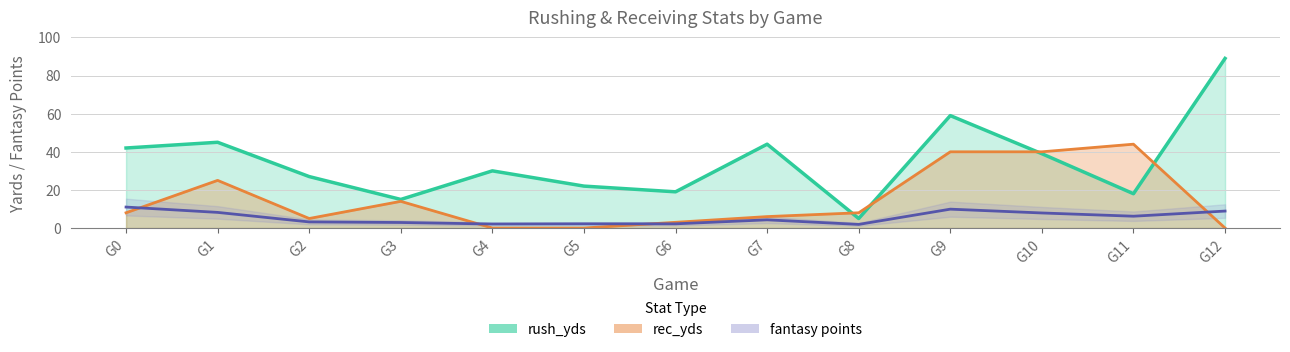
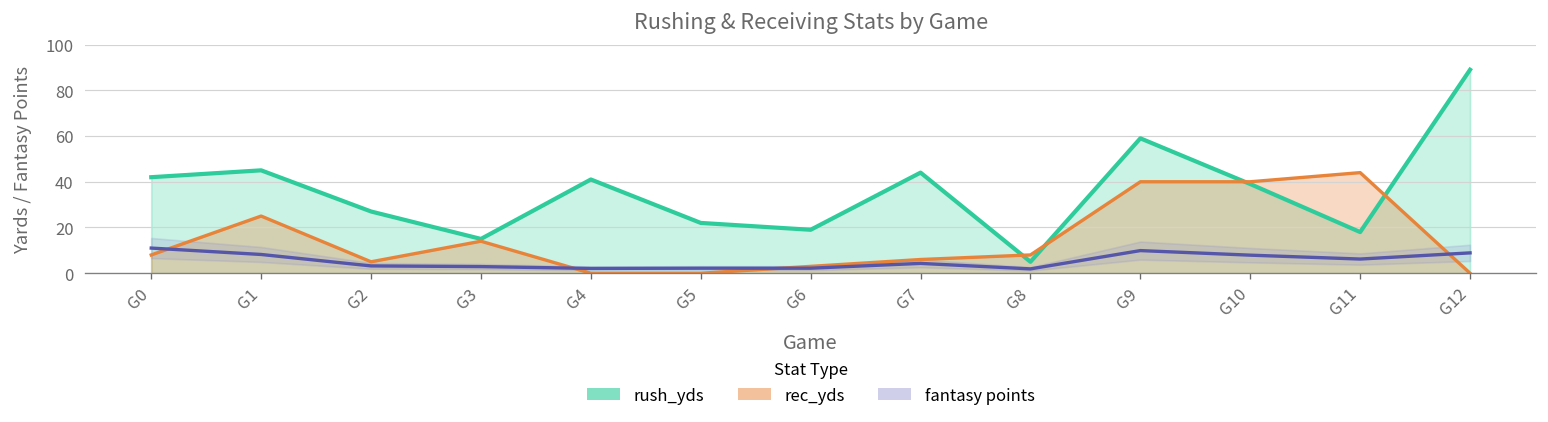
rush_yds, G4: 30 -> 41
